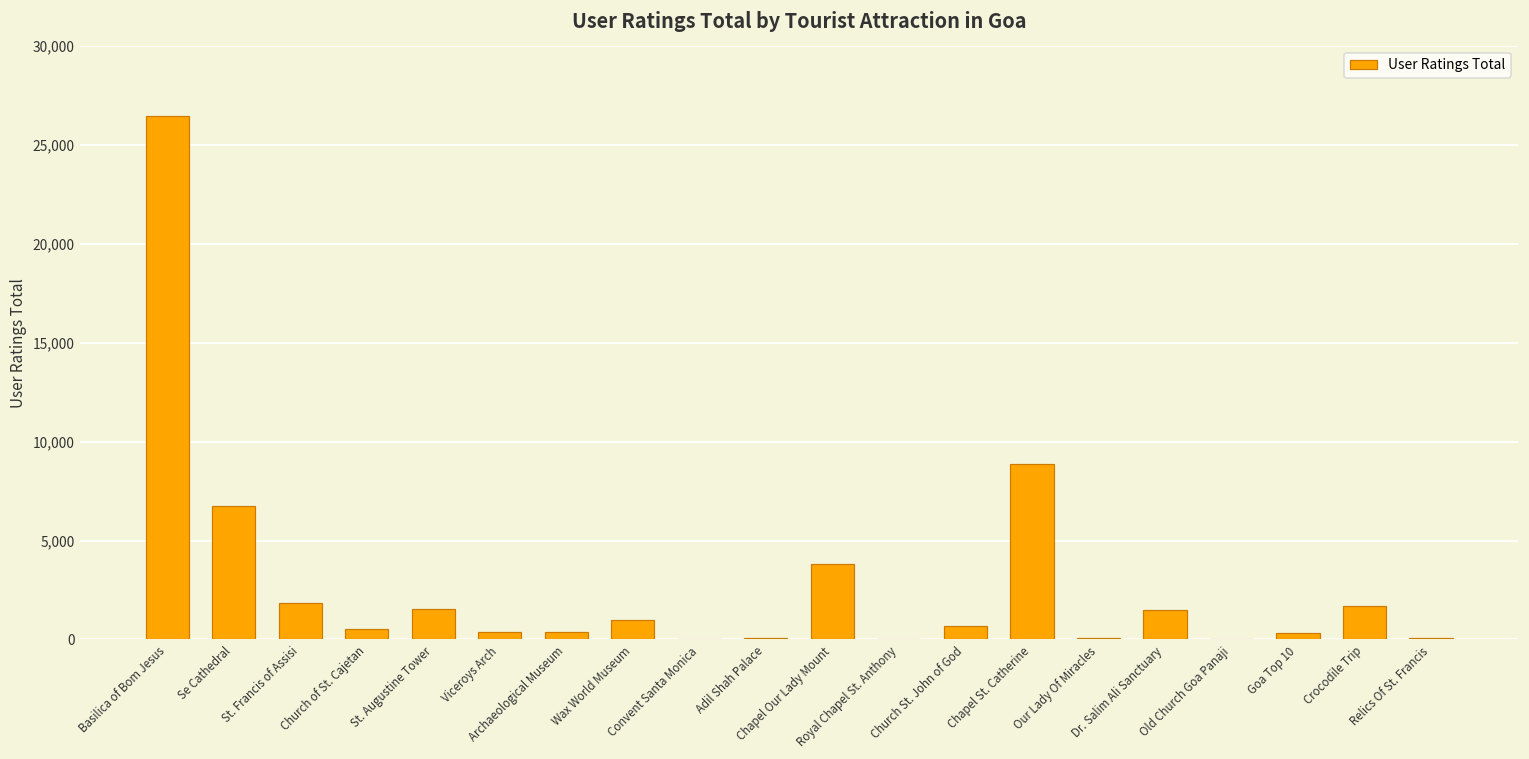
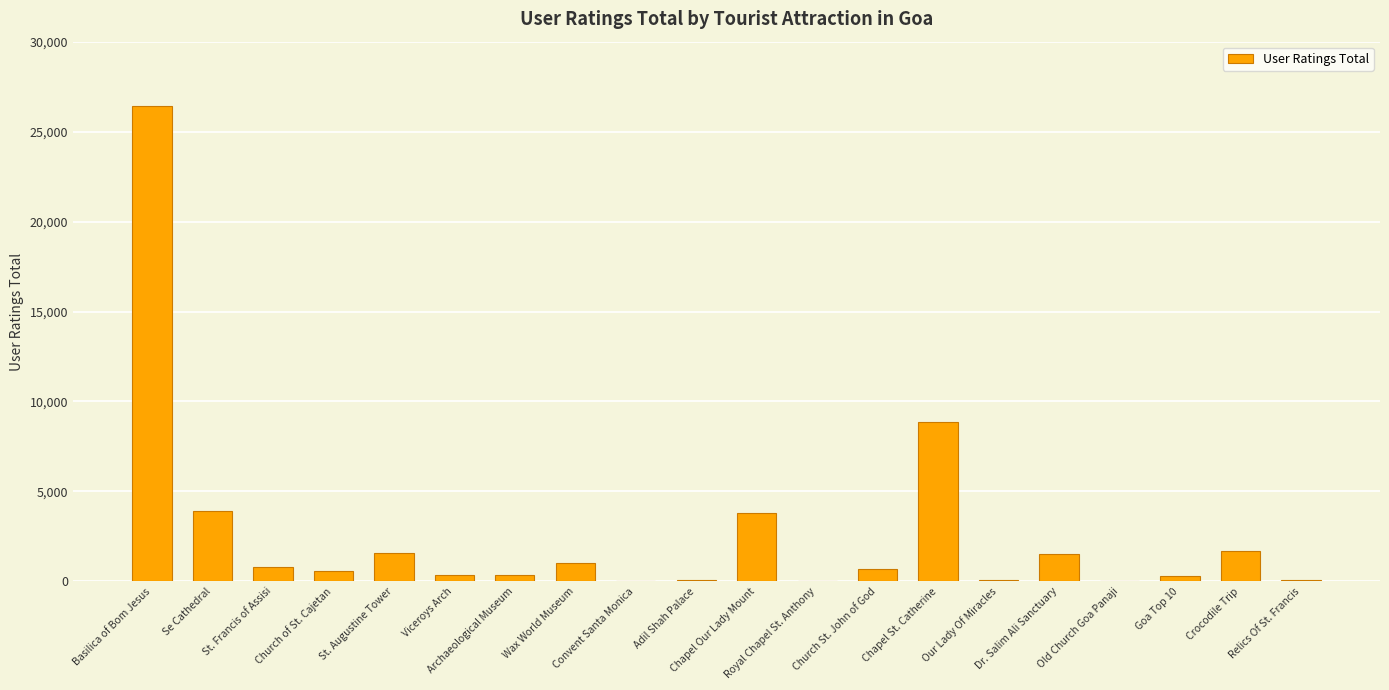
Se Cathedral: 6,700 -> 3,900
St. Francis of Assisi: 1,800 -> 800
